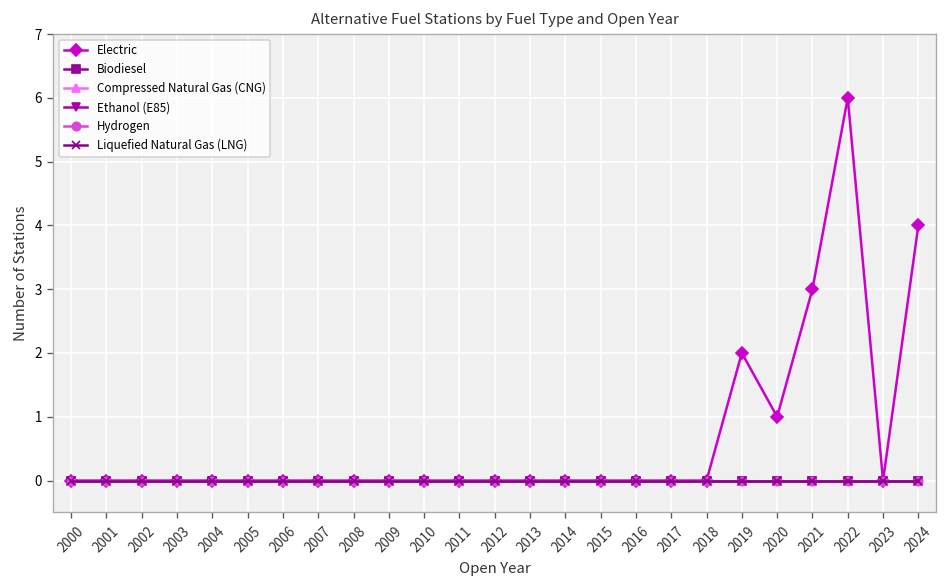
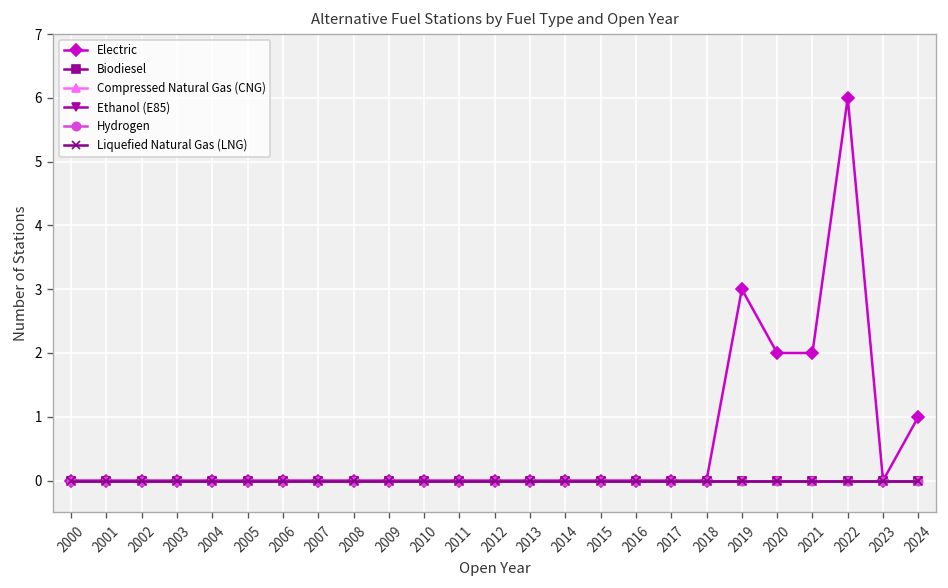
Electric, 2019: 2 -> 3
Electric, 2020: 1 -> 2
Electric, 2021: 3 -> 2
Electric, 2024: 4 -> 1
